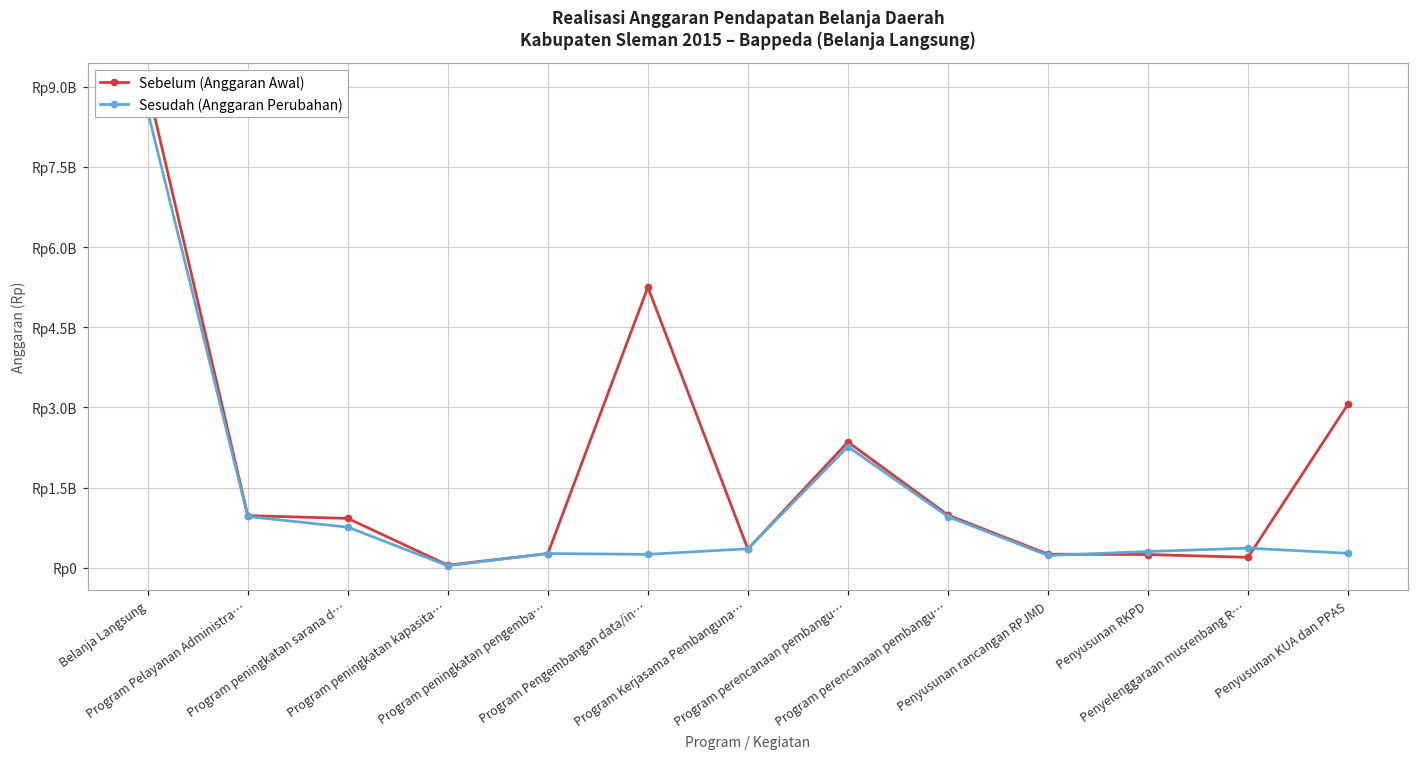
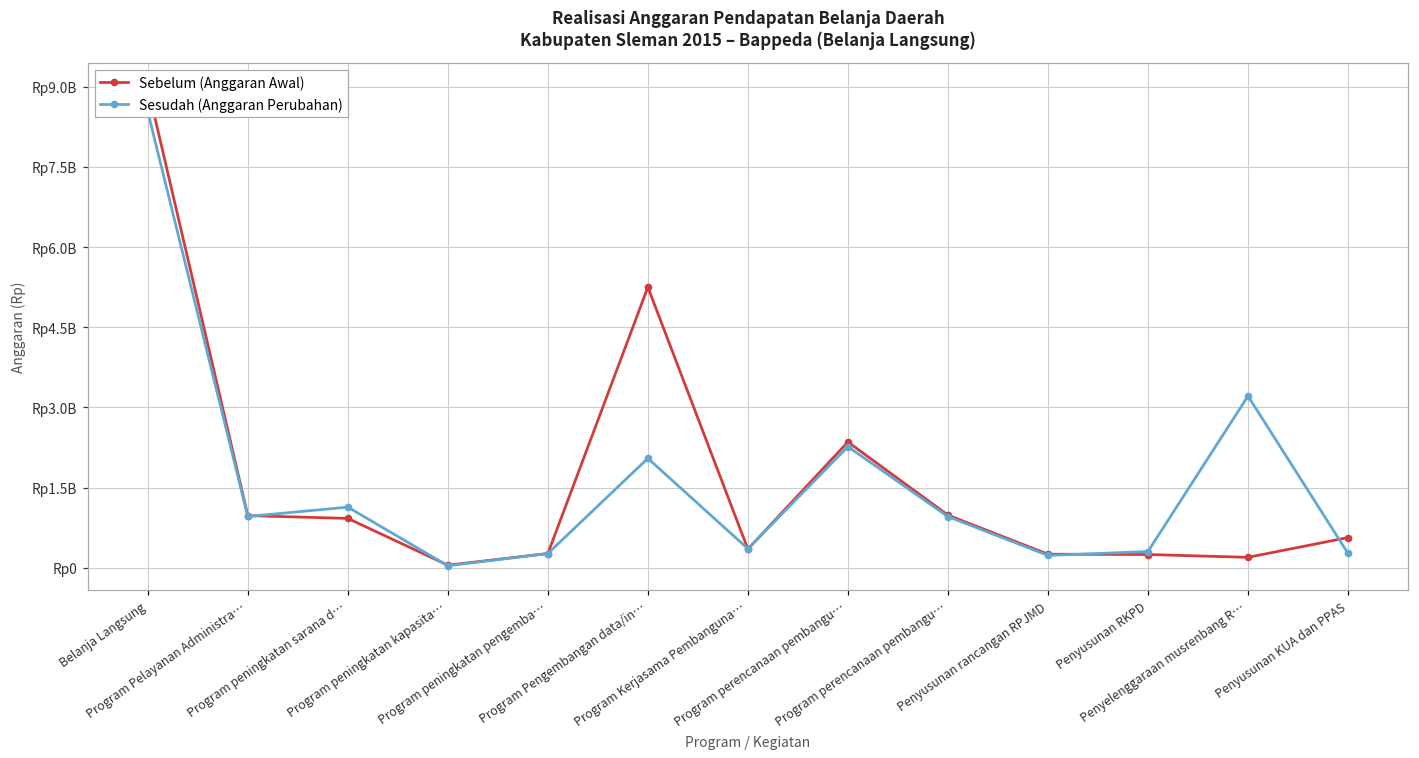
Sesudah (Anggaran Perubahan), Program peningkatan sarana d…: Rp800000000 -> Rp1100000000
Sesudah (Anggaran Perubahan), Program Pengembangan data/in…: Rp300000000 -> Rp2000000000
Sesudah (Anggaran Perubahan), Penyelenggaraan musrenbang R…: Rp400000000 -> Rp3200000000
Sebelum (Anggaran Awal), Penyusunan KUA dan PPAS: Rp3100000000 -> Rp600000000
